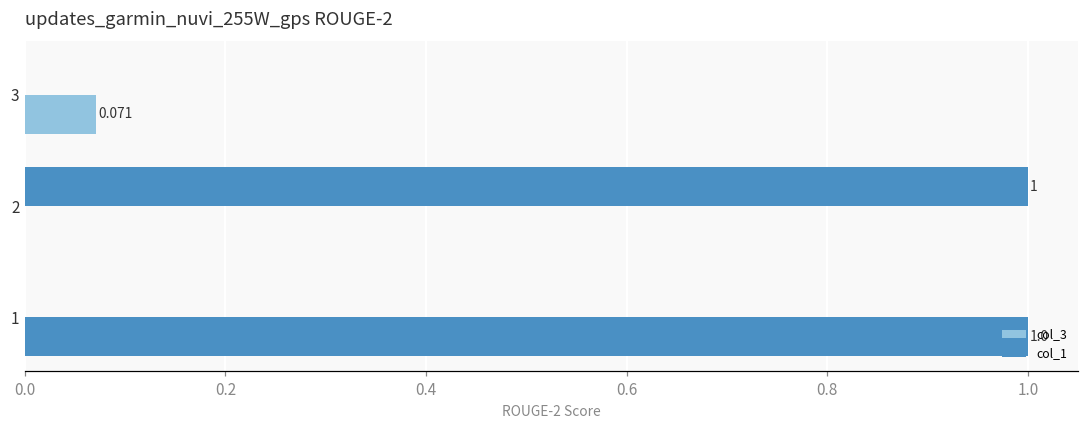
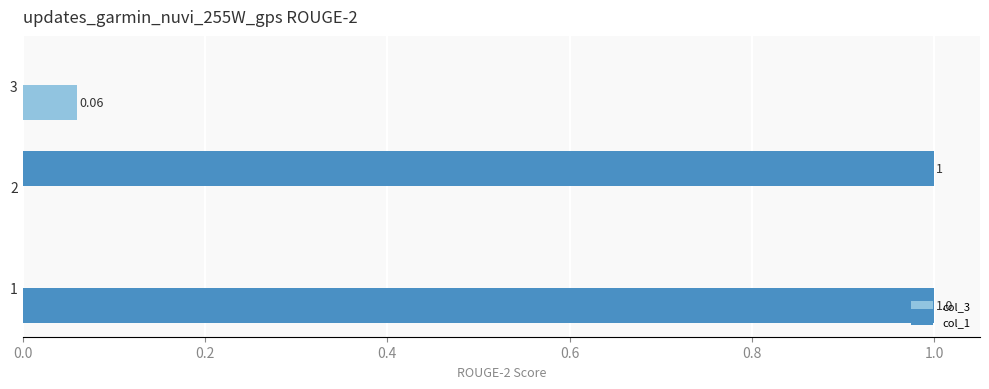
col_1, 3: 0.071 -> 0.06
